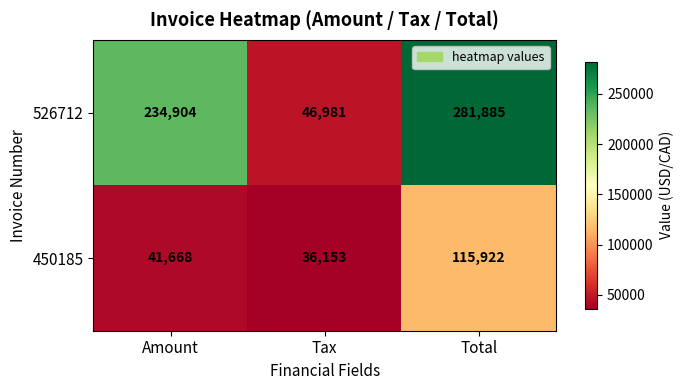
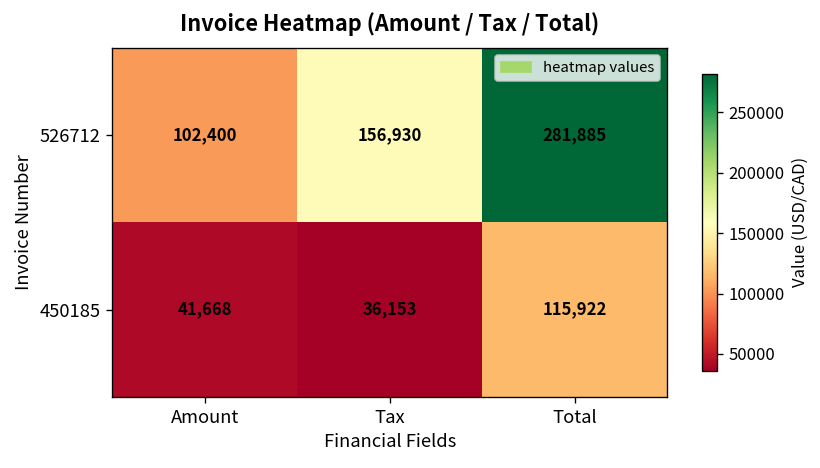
526712, Amount: 234,904 -> 102,400
526712, Tax: 46,981 -> 156,930
